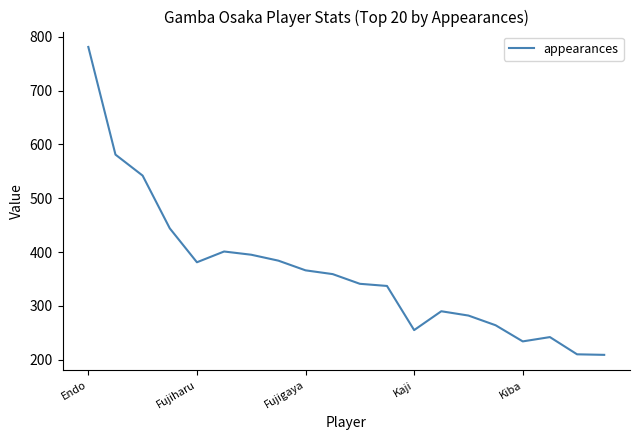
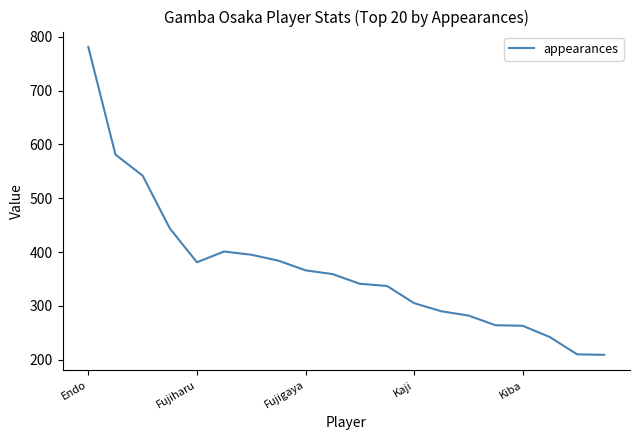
Kaji: 260 -> 310
Kiba: 230 -> 260
